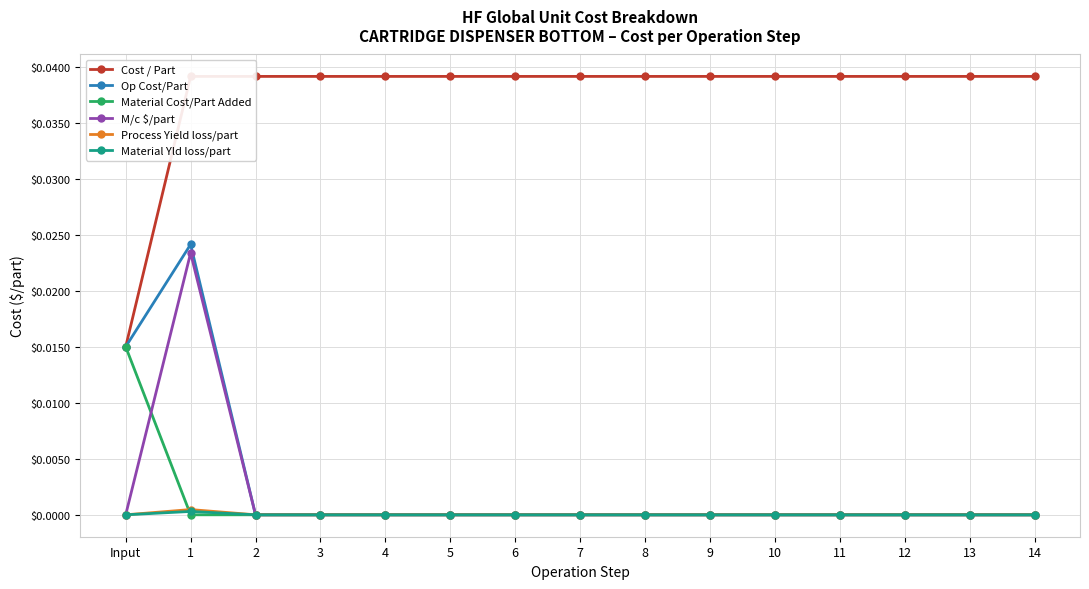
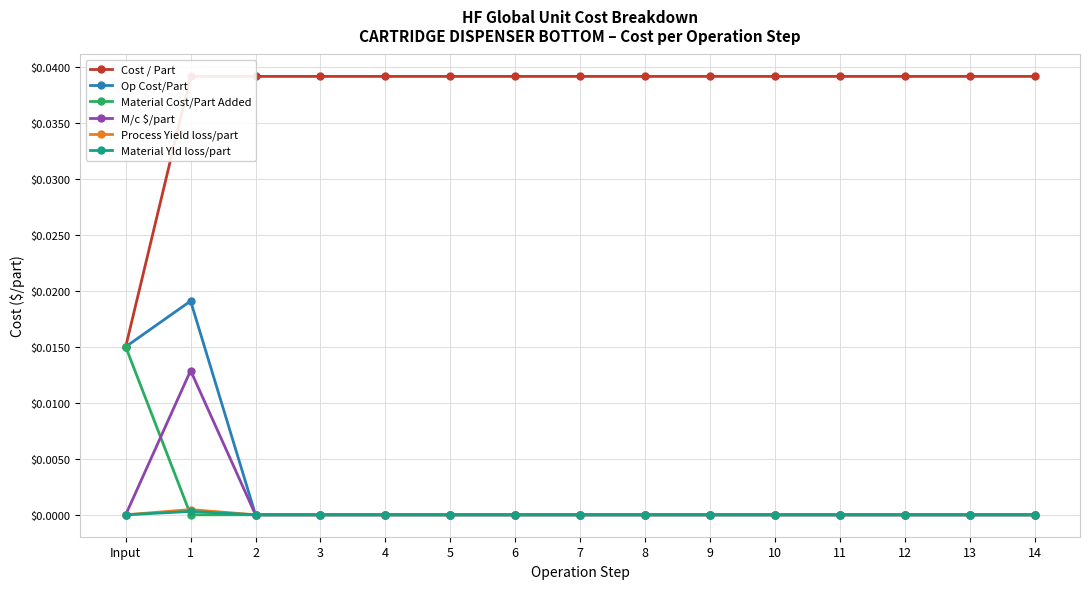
Op Cost/Part, 1: $0.0241 -> $0.0191
M/c $/part, 1: $0.0234 -> $0.0129
